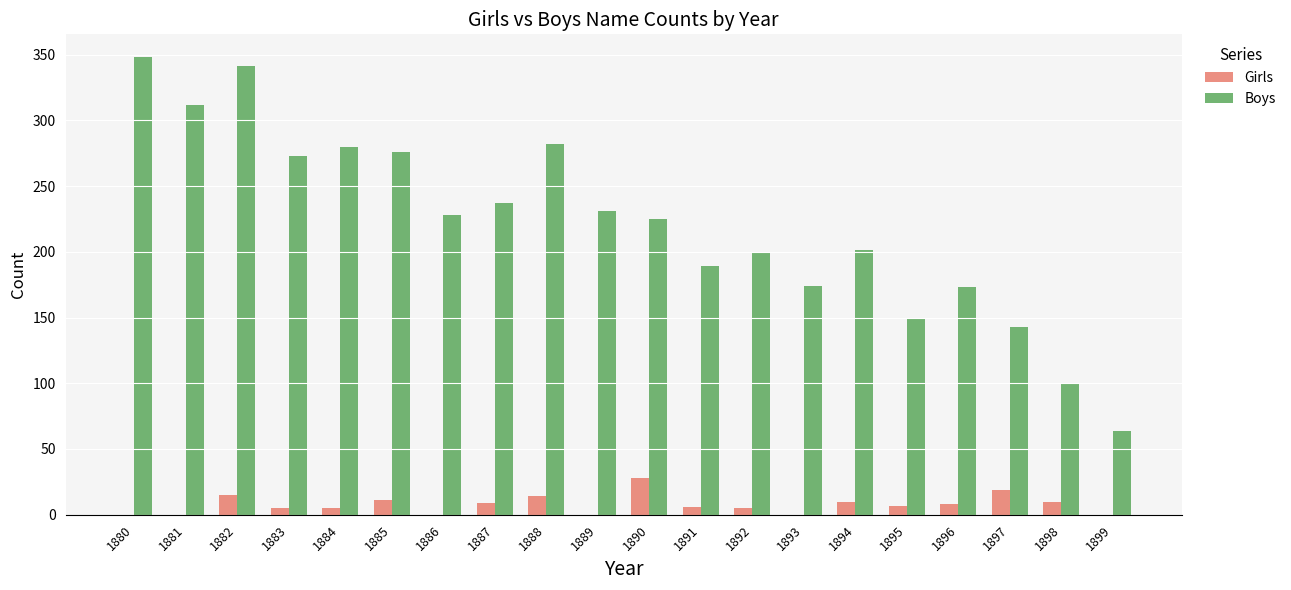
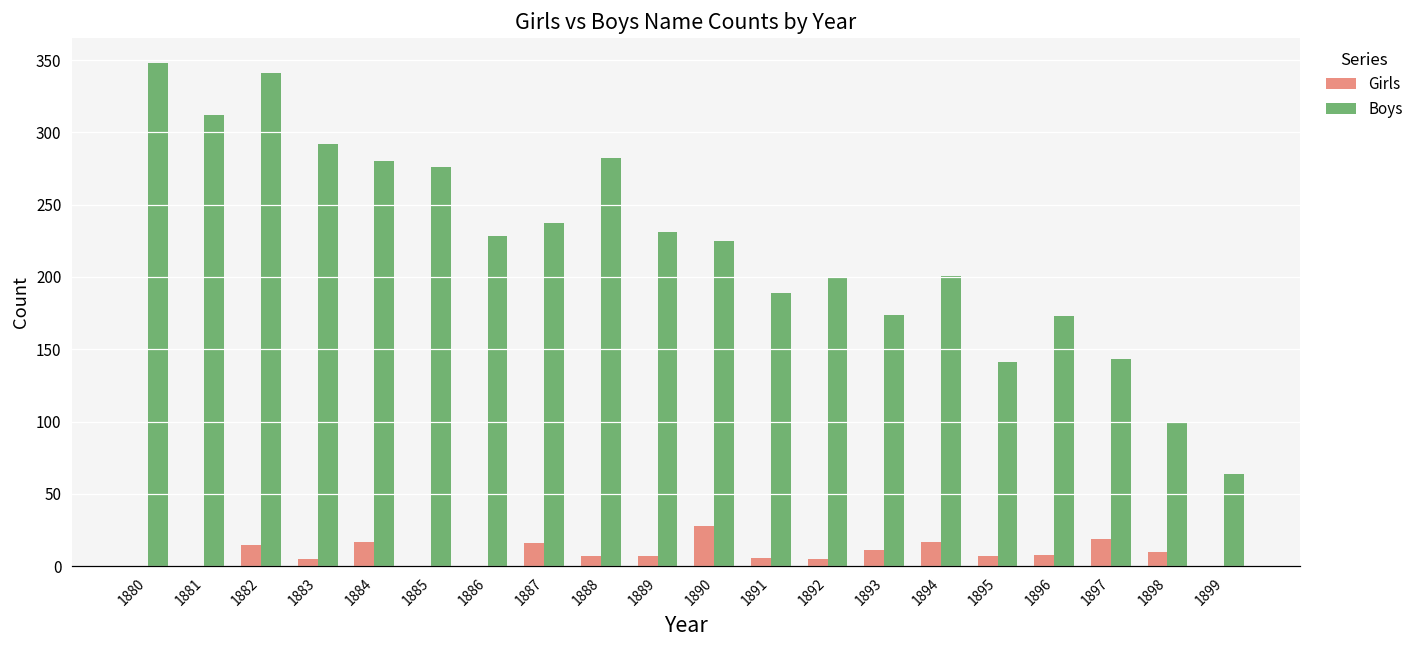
Boys, 1883: 273 -> 292
Girls, 1884: 5 -> 17
Girls, 1885: 11 -> 0
Girls, 1887: 9 -> 16
Girls, 1888: 14 -> 7
Girls, 1889: 0 -> 7
Girls, 1893: 0 -> 11
Girls, 1894: 10 -> 17
Boys, 1895: 149 -> 141
